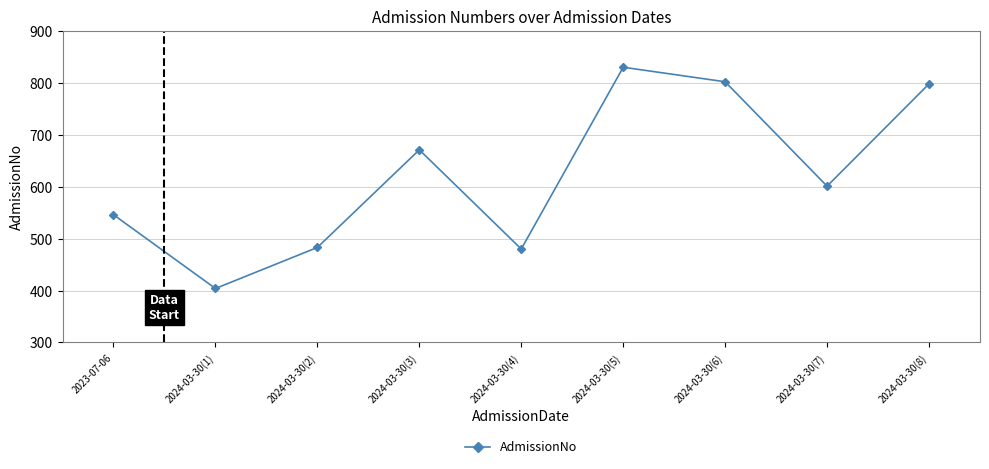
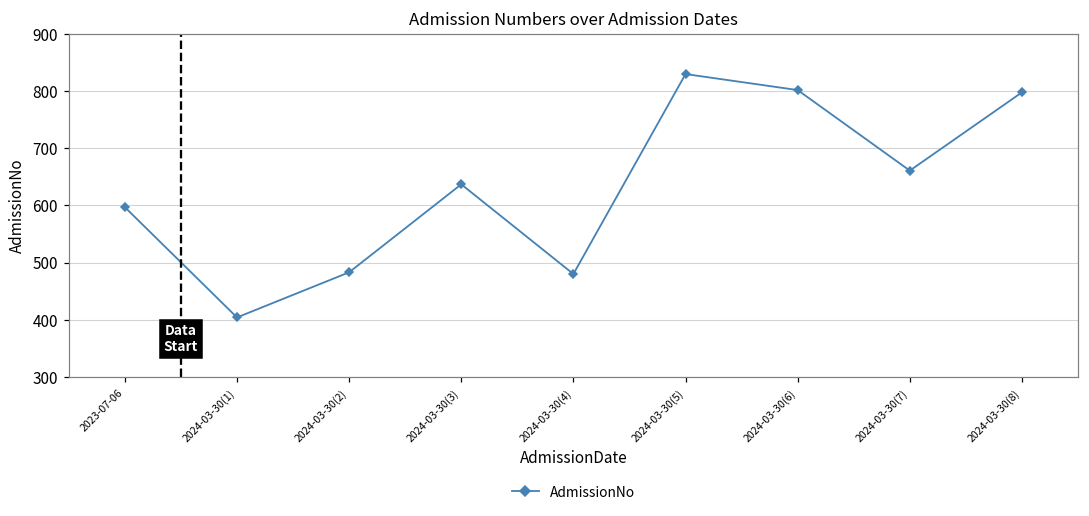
2023-07-06: 550 -> 600
2024-03-30(3): 670 -> 640
2024-03-30(7): 600 -> 660
